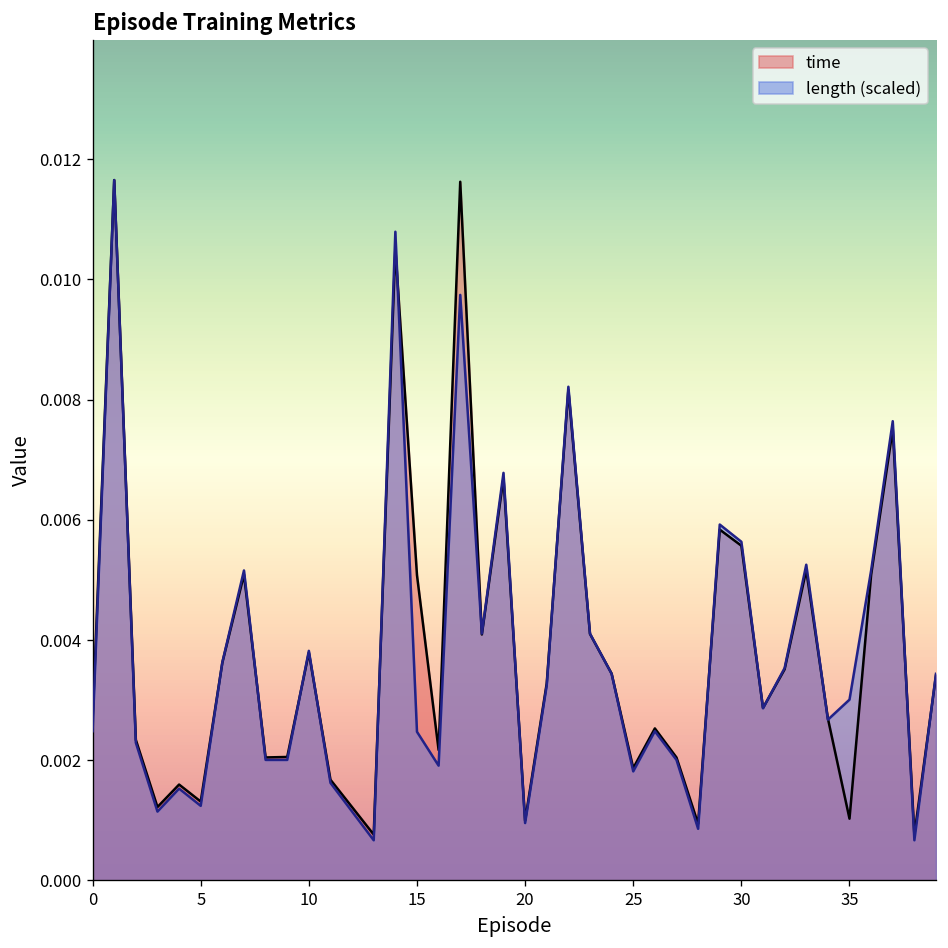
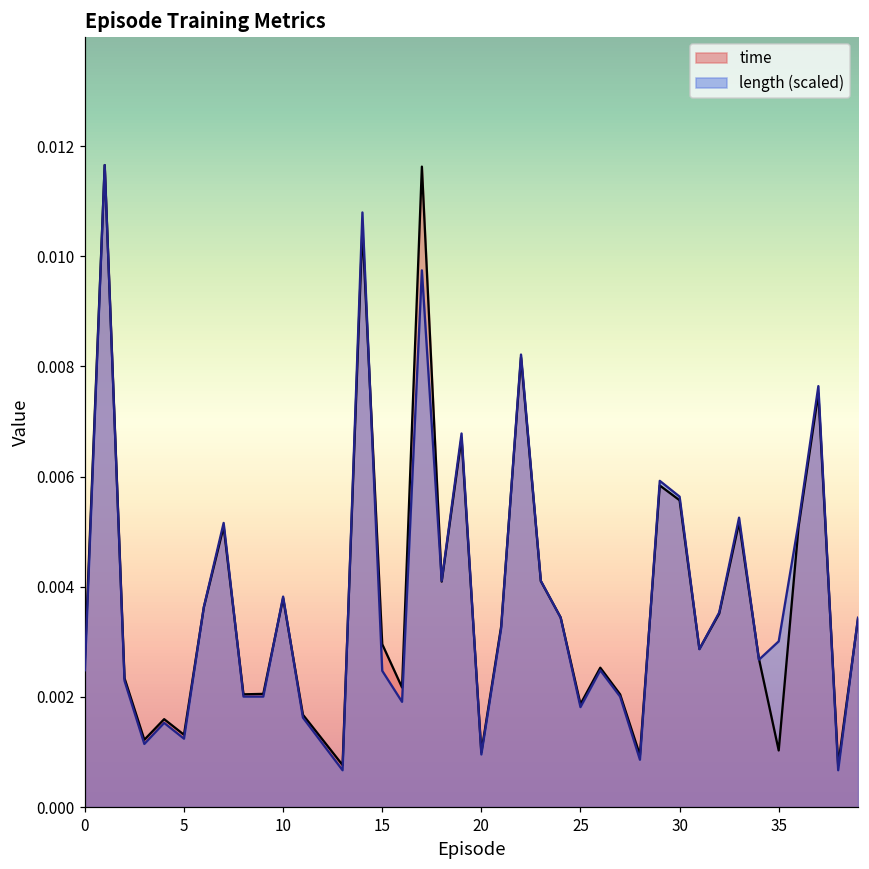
time, 15: 0.0051 -> 0.0030
